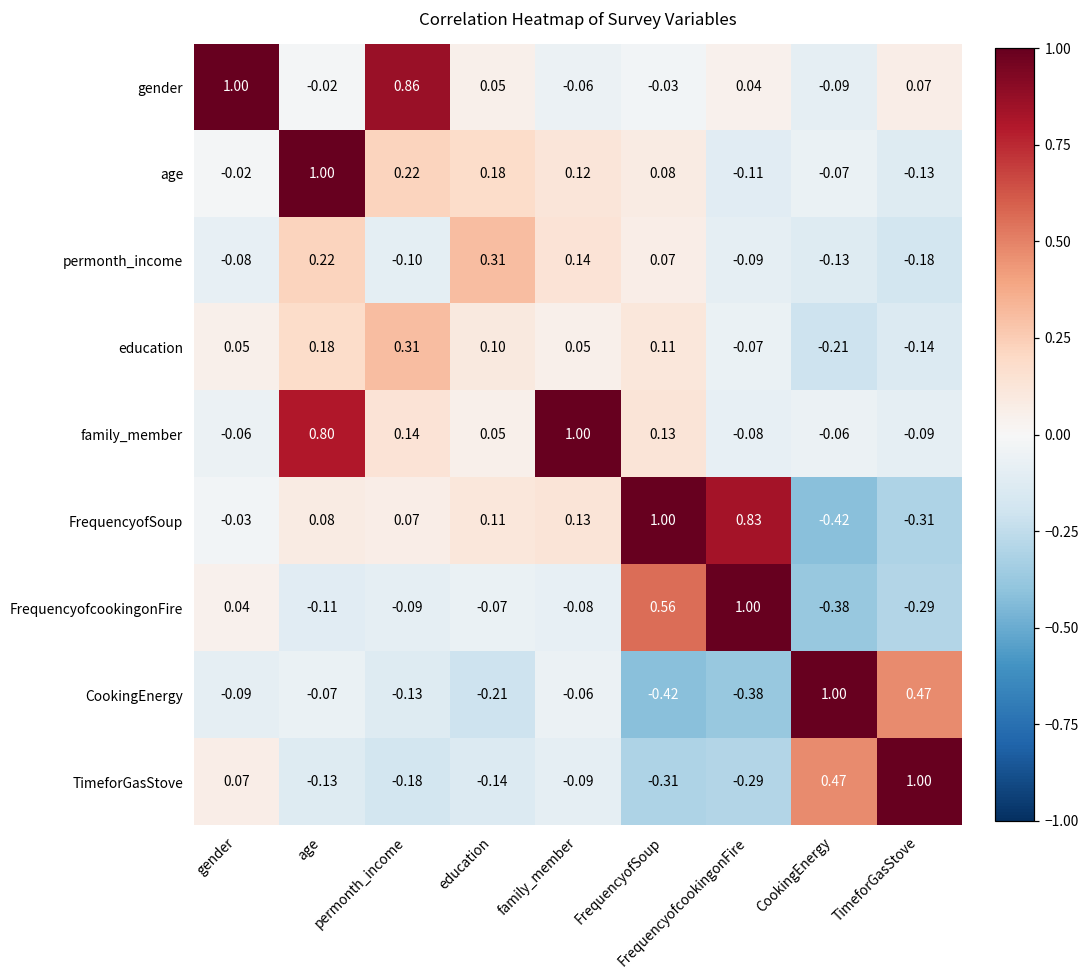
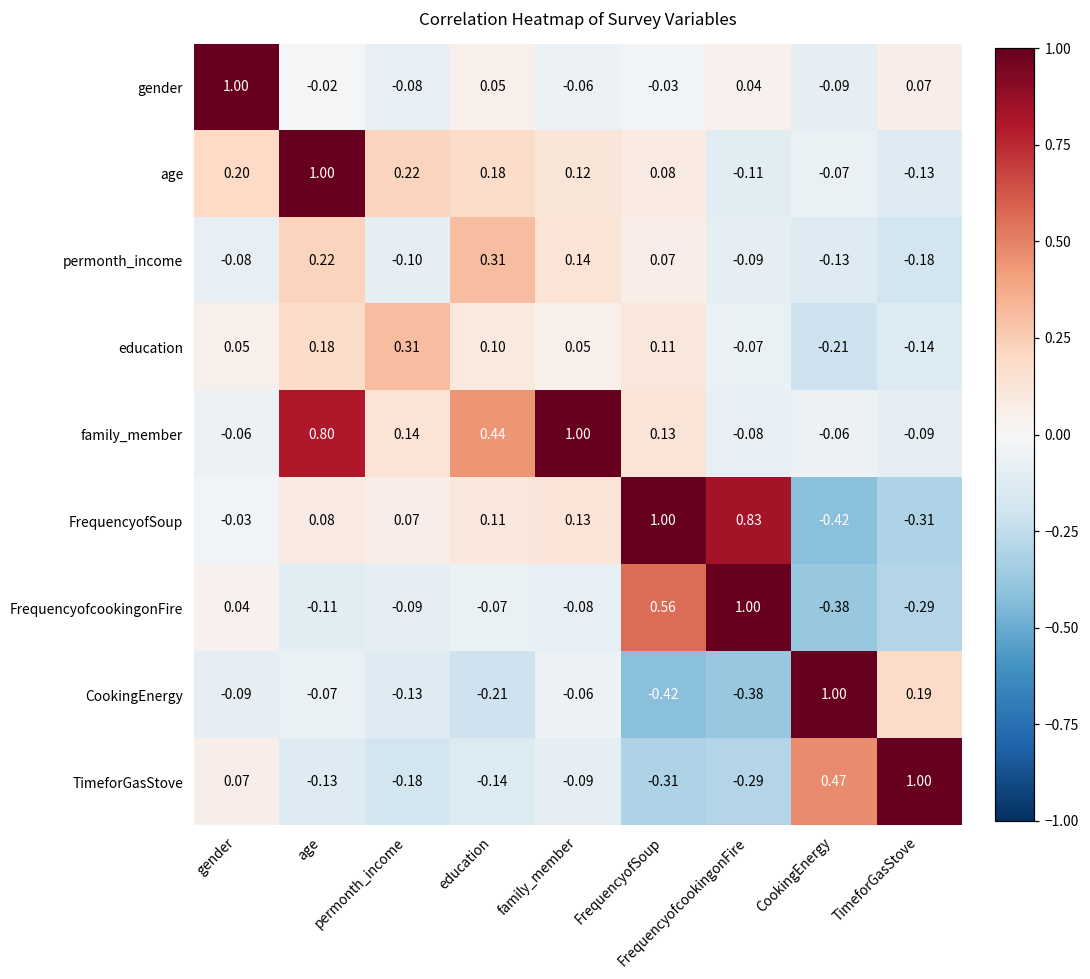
gender, permonth_income: 0.86 -> -0.08
age, gender: -0.02 -> 0.20
family_member, education: 0.05 -> 0.44
CookingEnergy, TimeforGasStove: 0.47 -> 0.19
